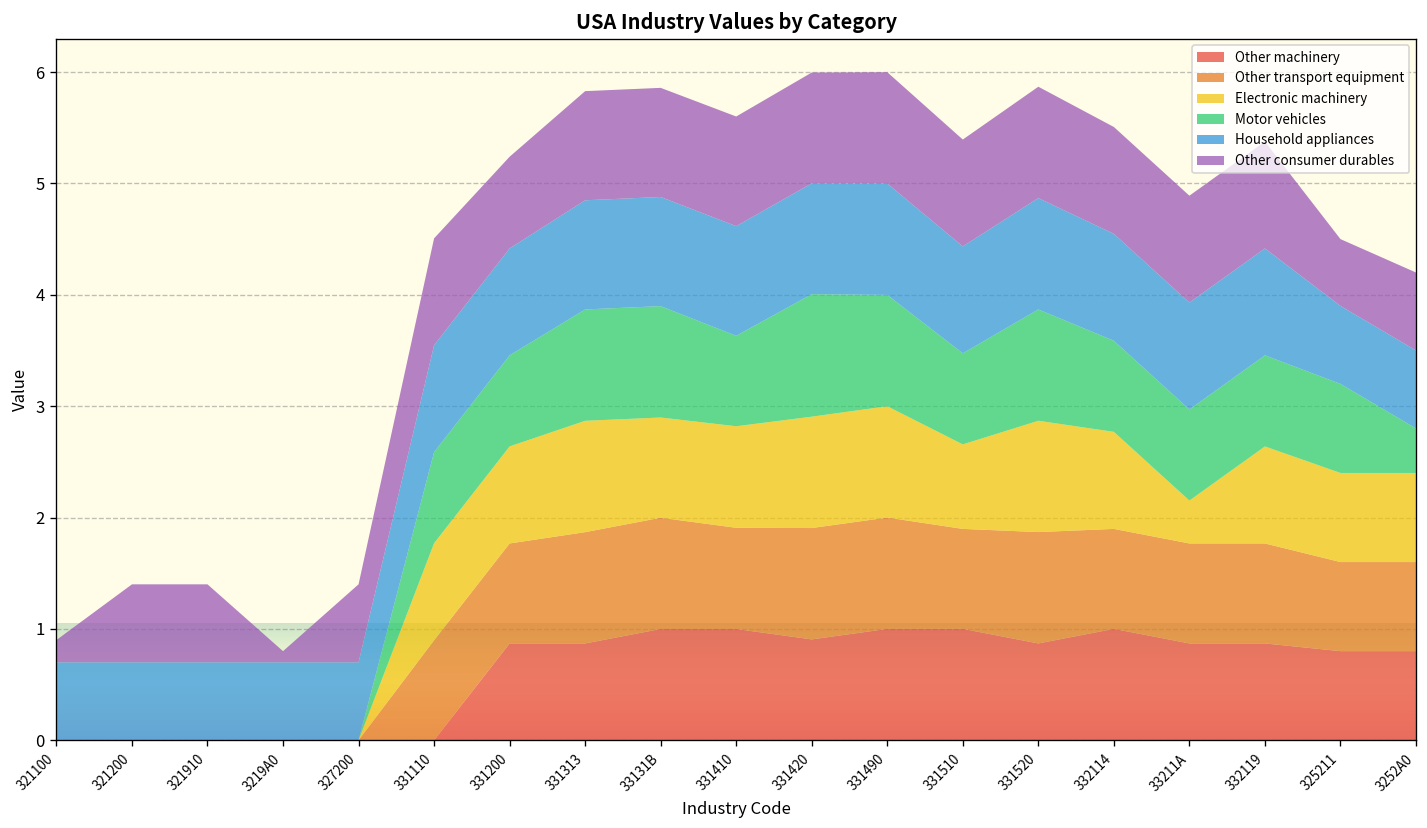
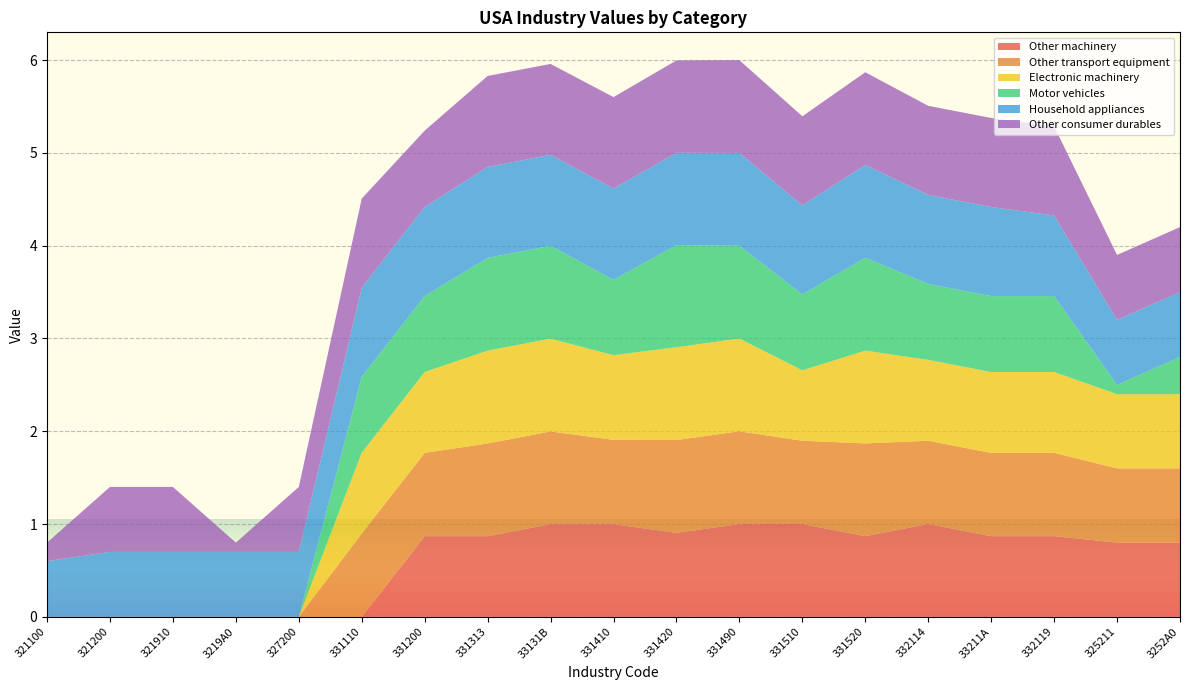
Household appliances, 321100: 0.7 -> 0.6
Electronic machinery, 33131B: 0.9 -> 1.0
Electronic machinery, 33211A: 0.4 -> 0.9
Household appliances, 332119: 1.0 -> 0.9
Motor vehicles, 325211: 0.8 -> 0.1
Other consumer durables, 325211: 0.6 -> 0.7
